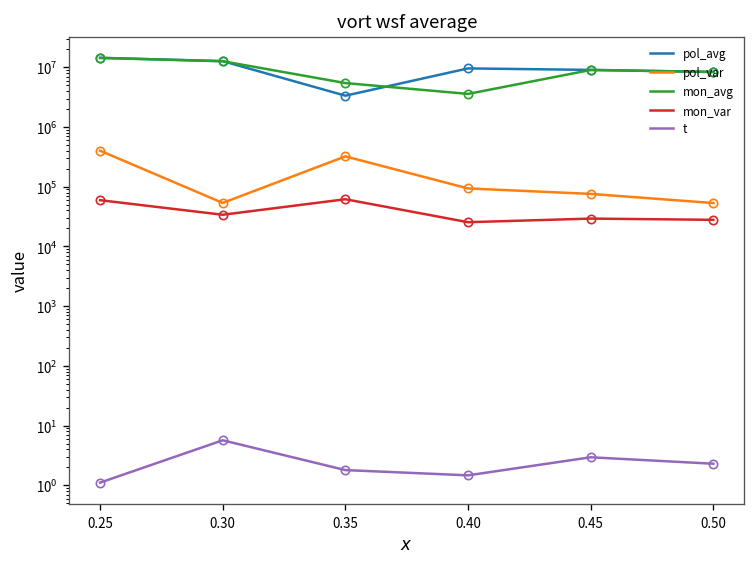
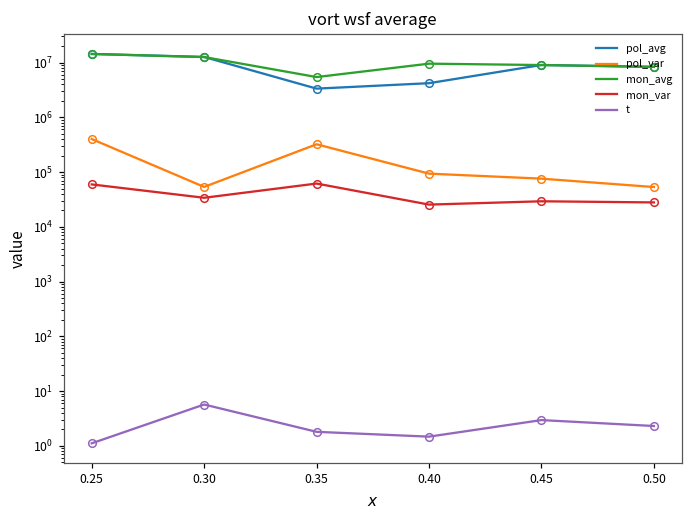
pol_avg, 0.40: 10000000 -> 4000000
mon_avg, 0.40: 4000000 -> 10000000
